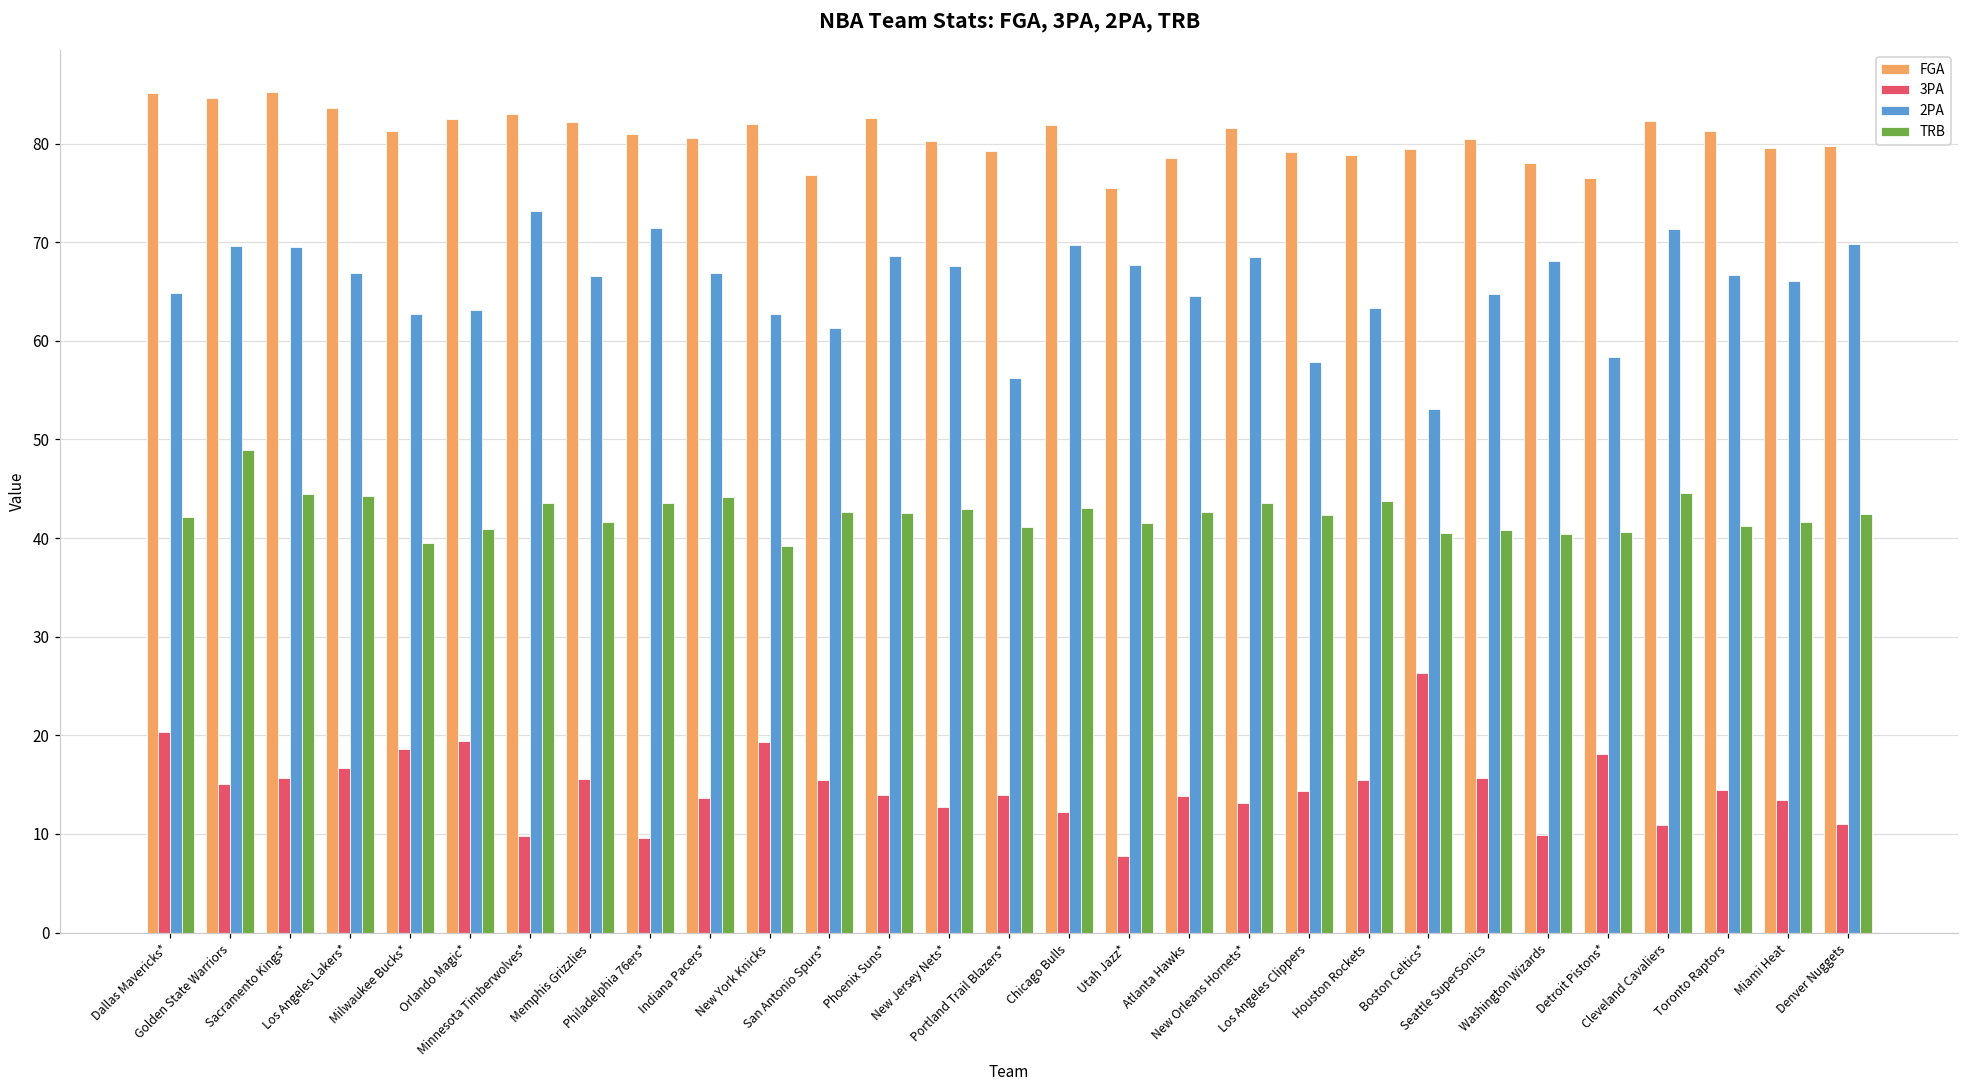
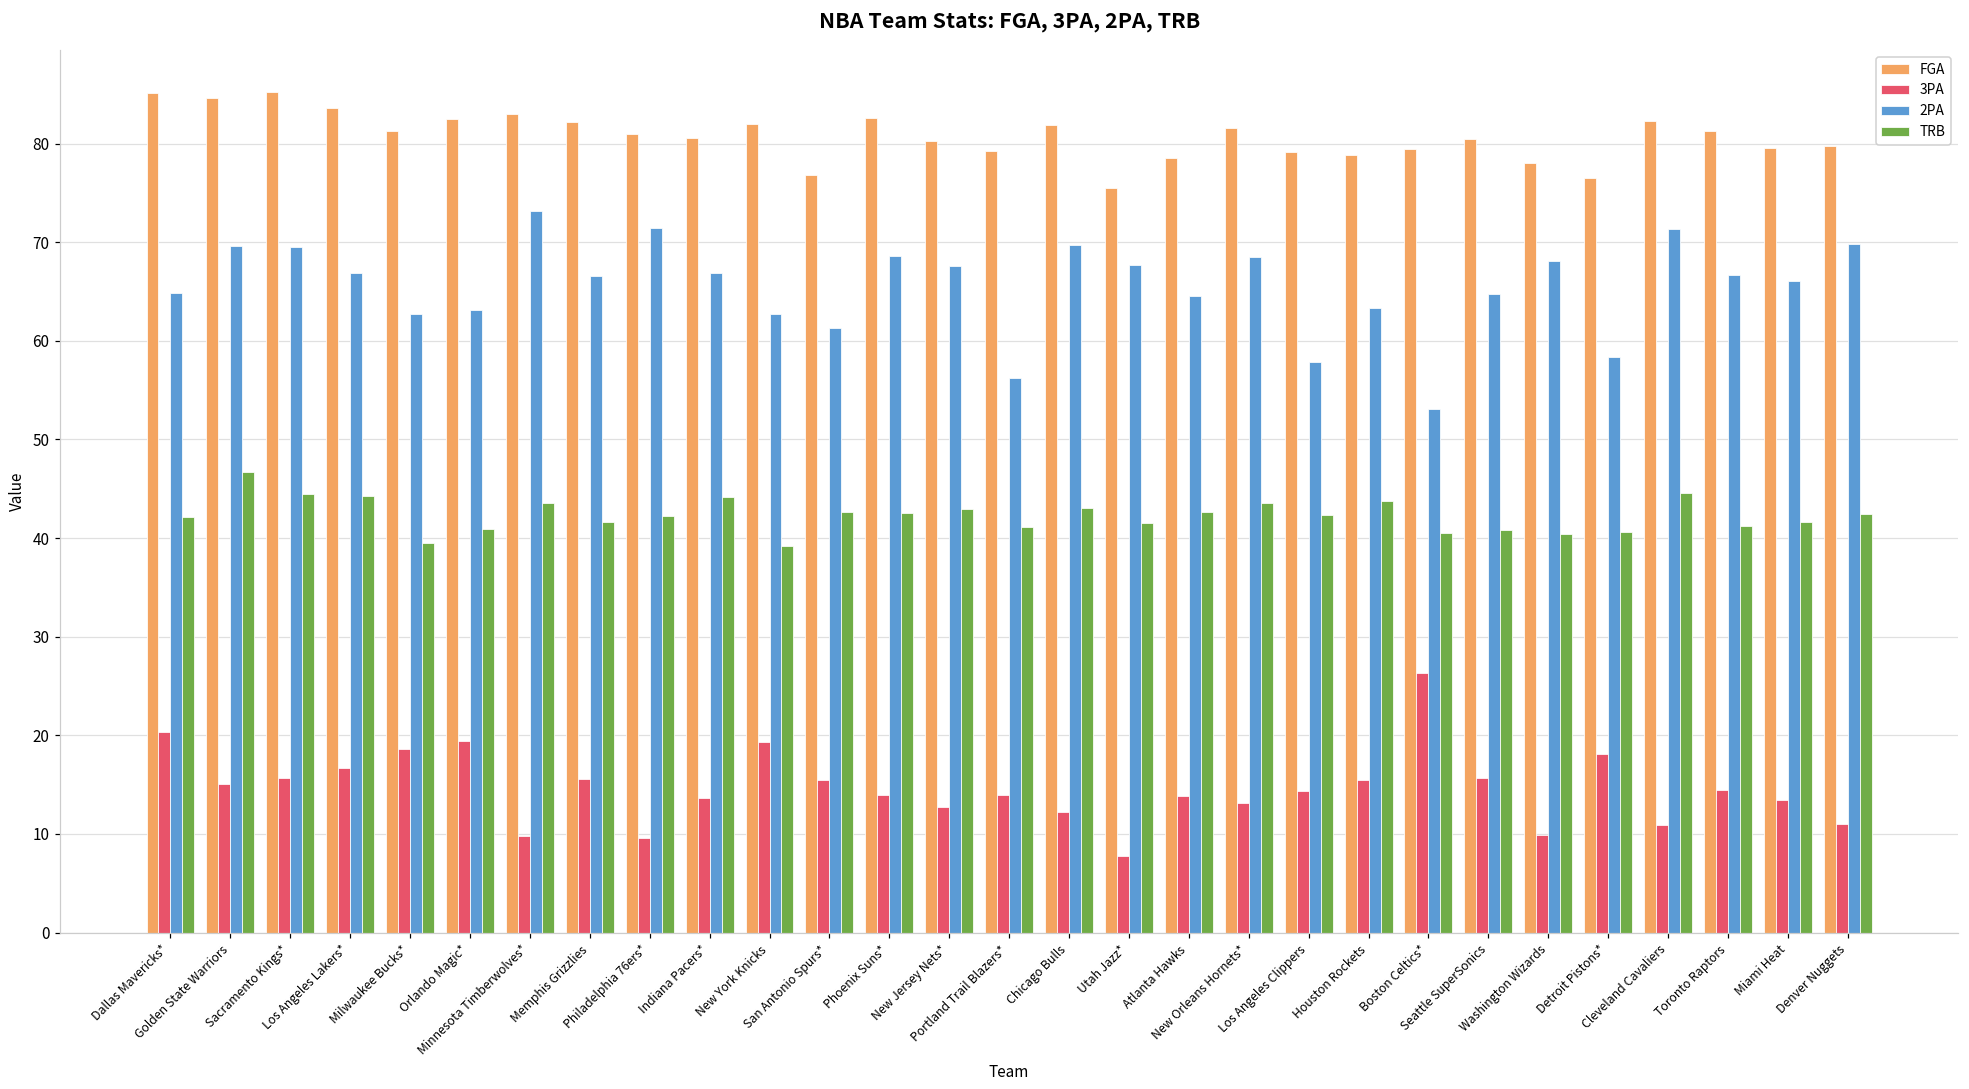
TRB, Golden State Warriors: 49 -> 47
TRB, Philadelphia 76ers*: 44 -> 42
